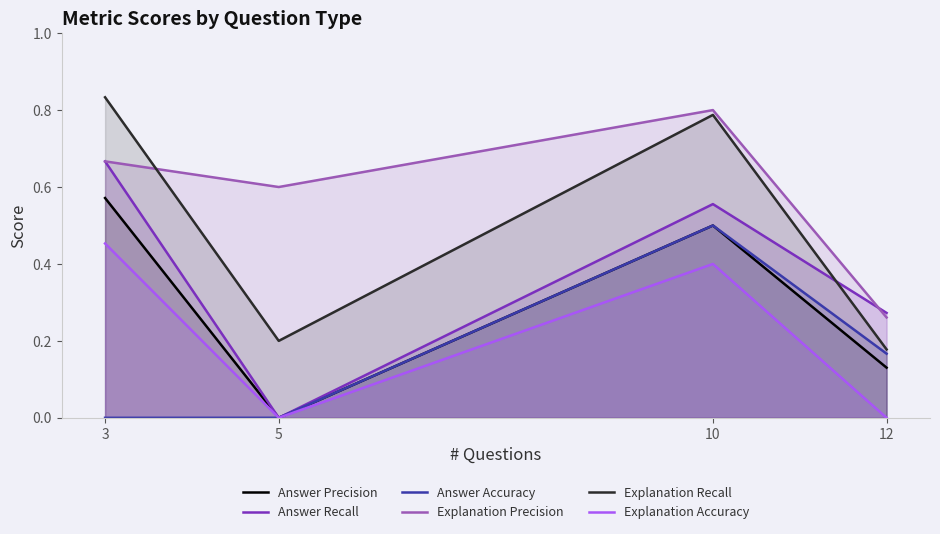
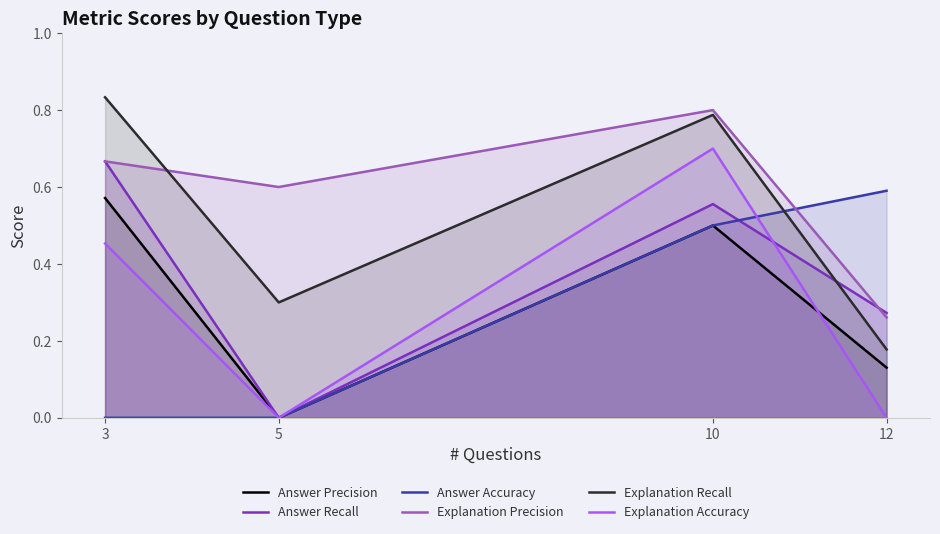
Explanation Recall, 5: 0.2 -> 0.3
Explanation Accuracy, 10: 0.4 -> 0.7
Answer Accuracy, 12: 0.17 -> 0.59
